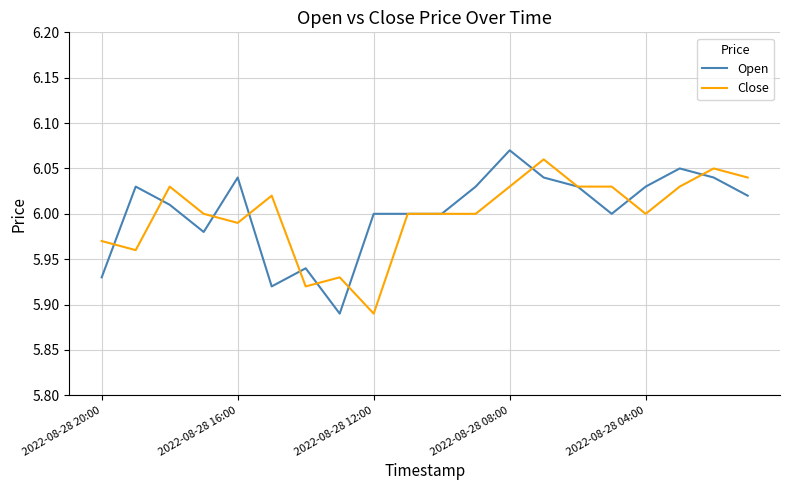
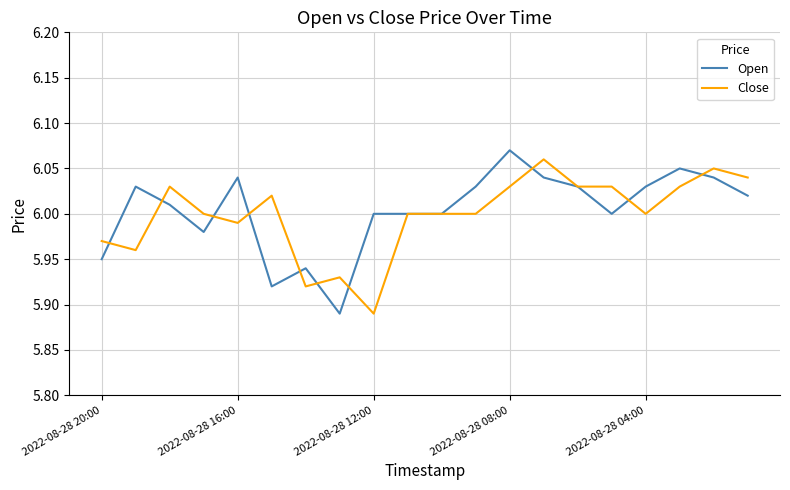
Open, 2022-08-28 20:00: 5.93 -> 5.95
